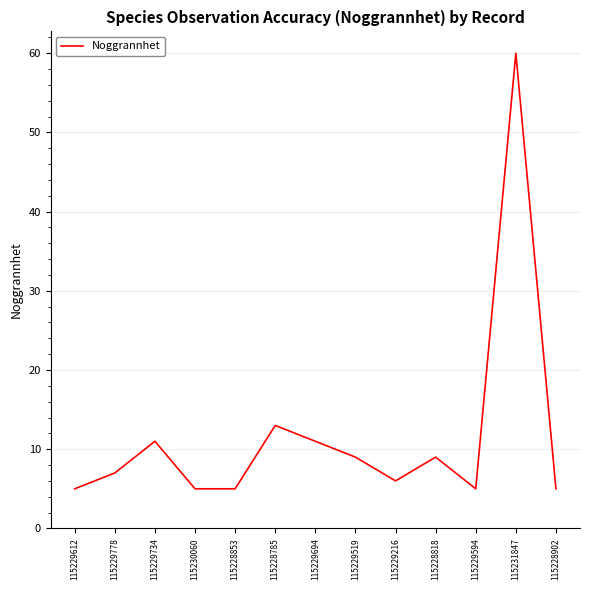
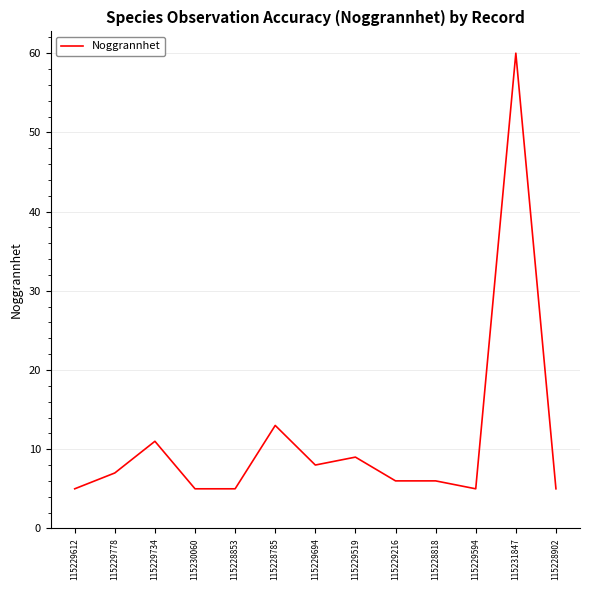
115229694: 11 -> 8
115228818: 9 -> 6
